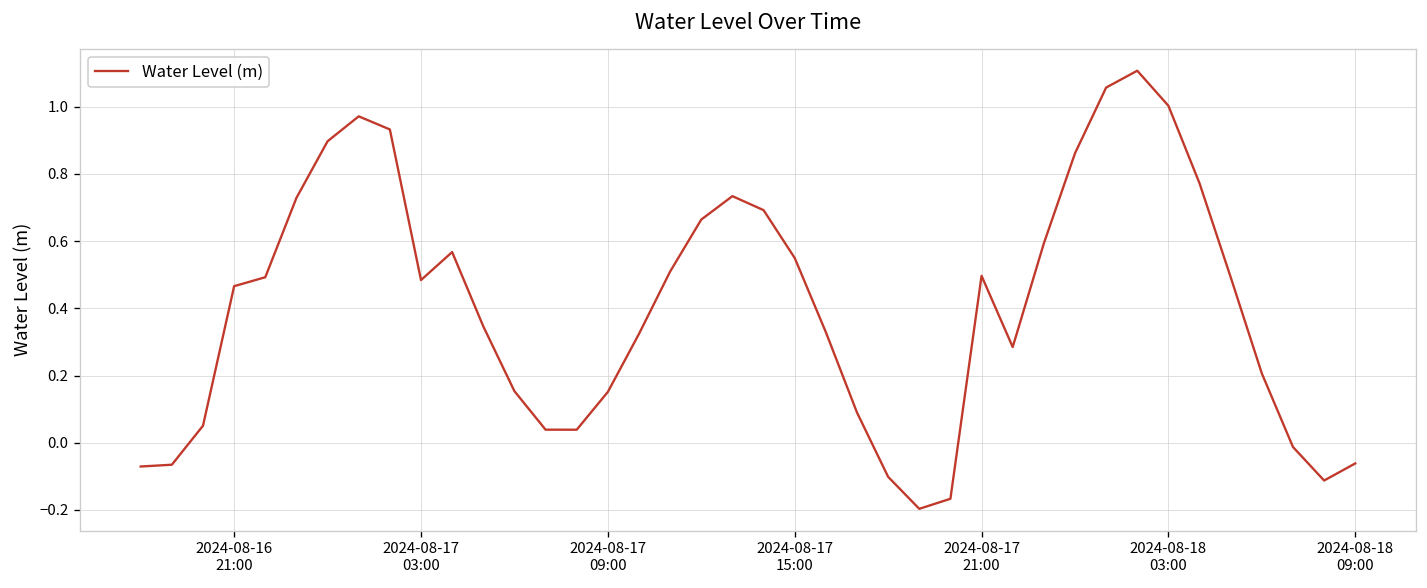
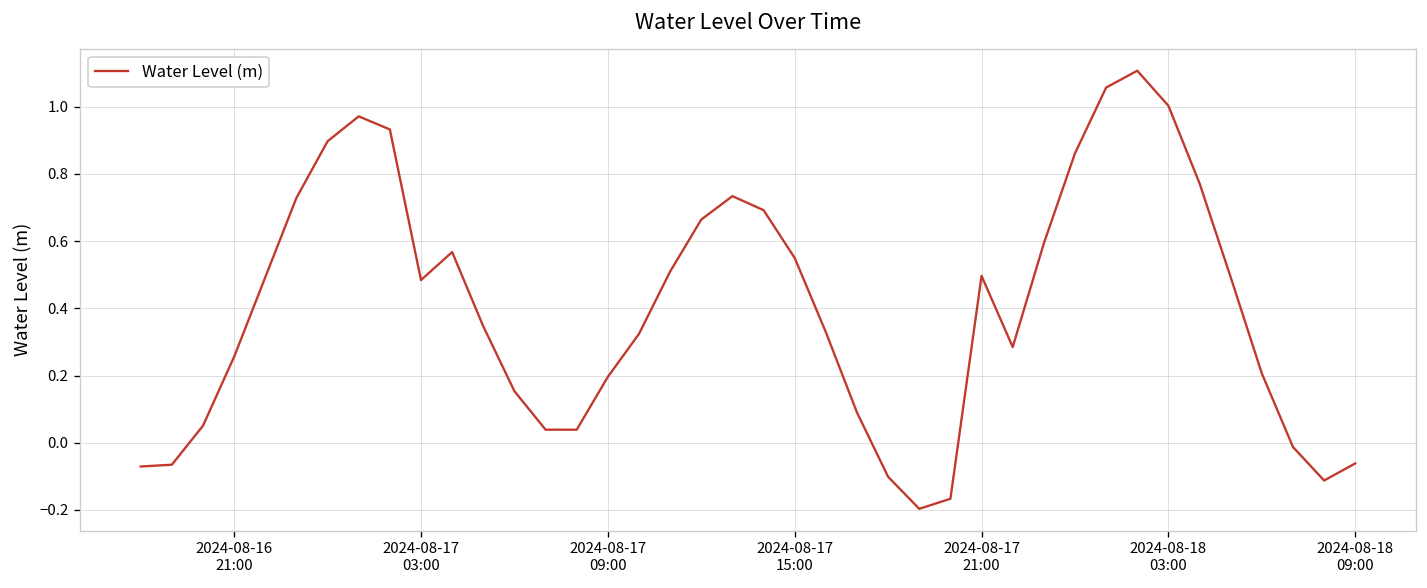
2024-08-16 21:00: 0.47 -> 0.26
2024-08-17 09:00: 0.15 -> 0.20
